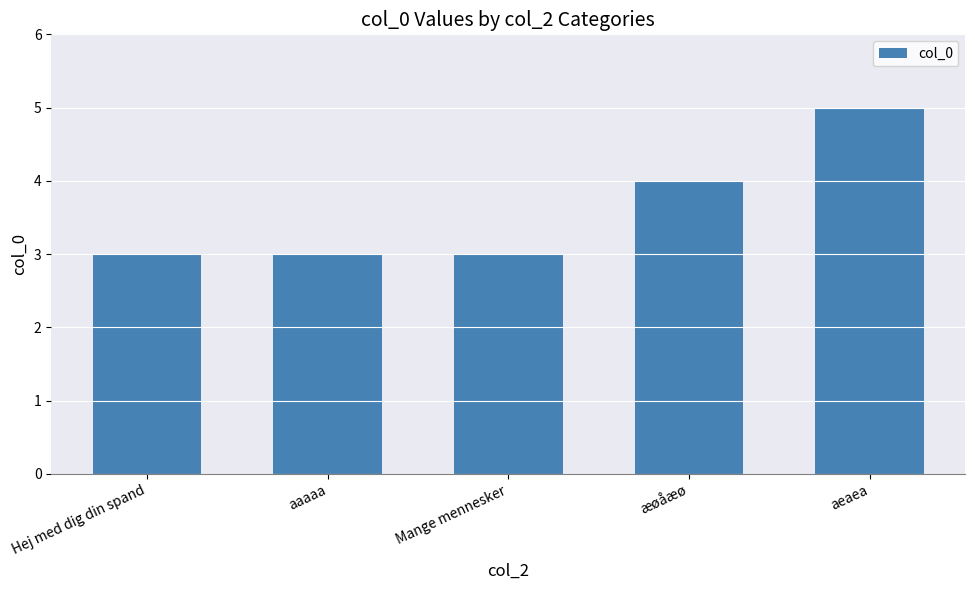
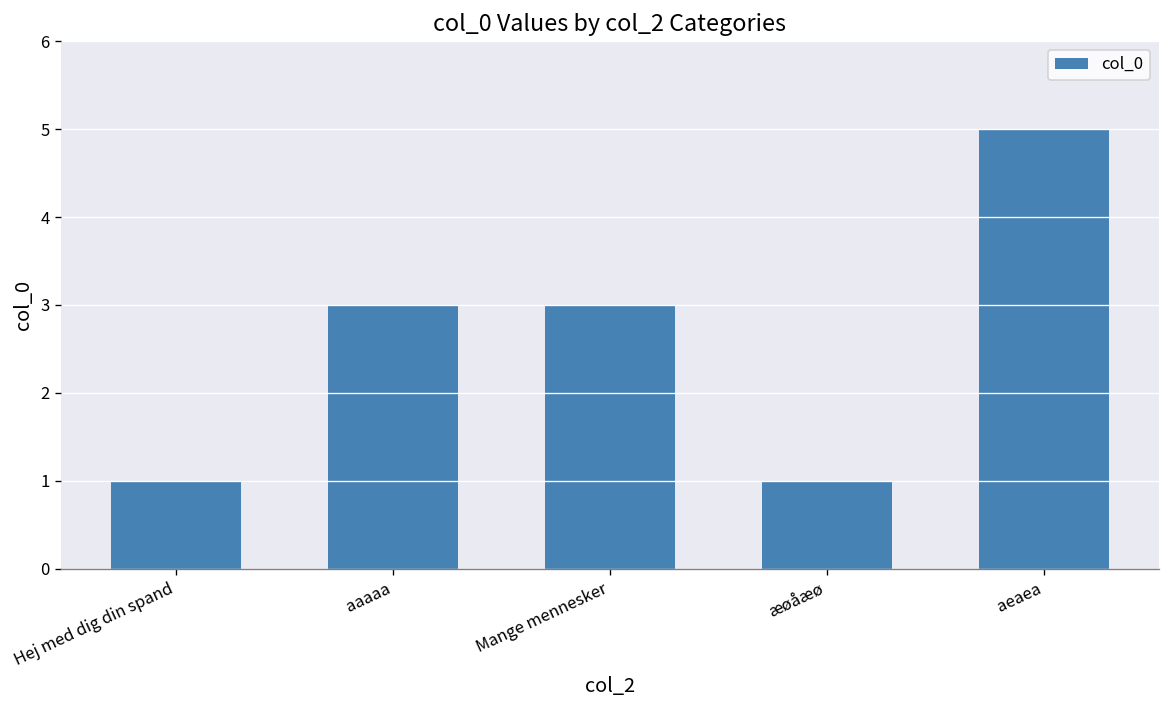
Hej med dig din spand: 3 -> 1
æøåæø: 4 -> 1
